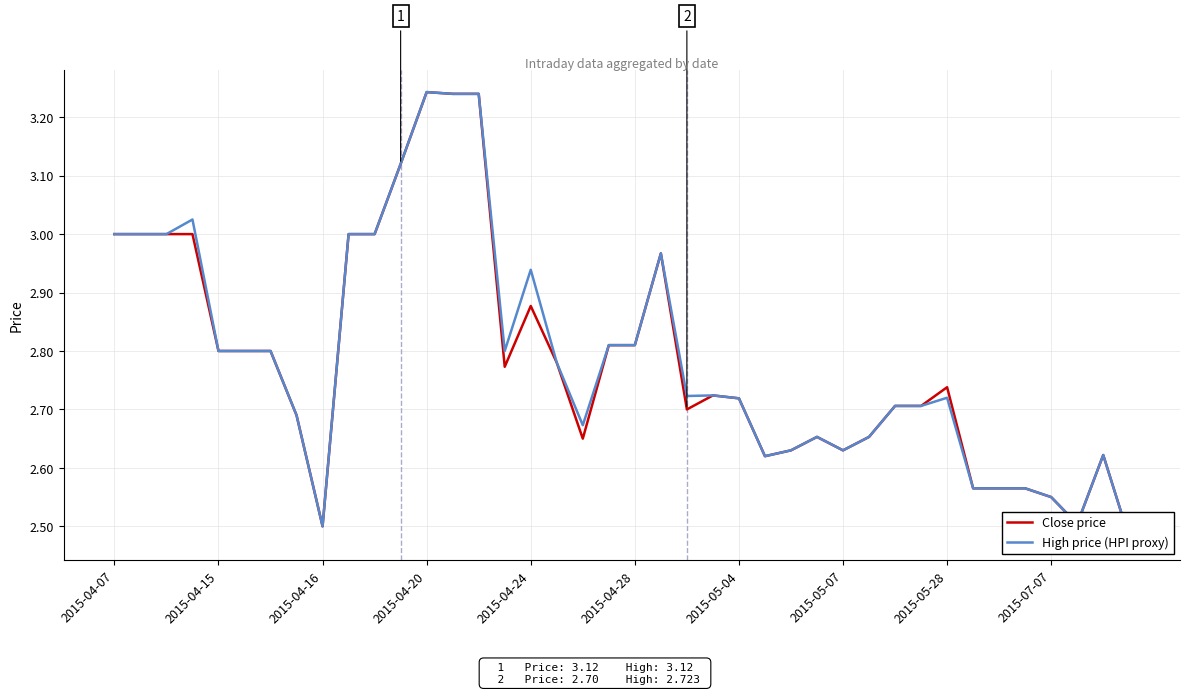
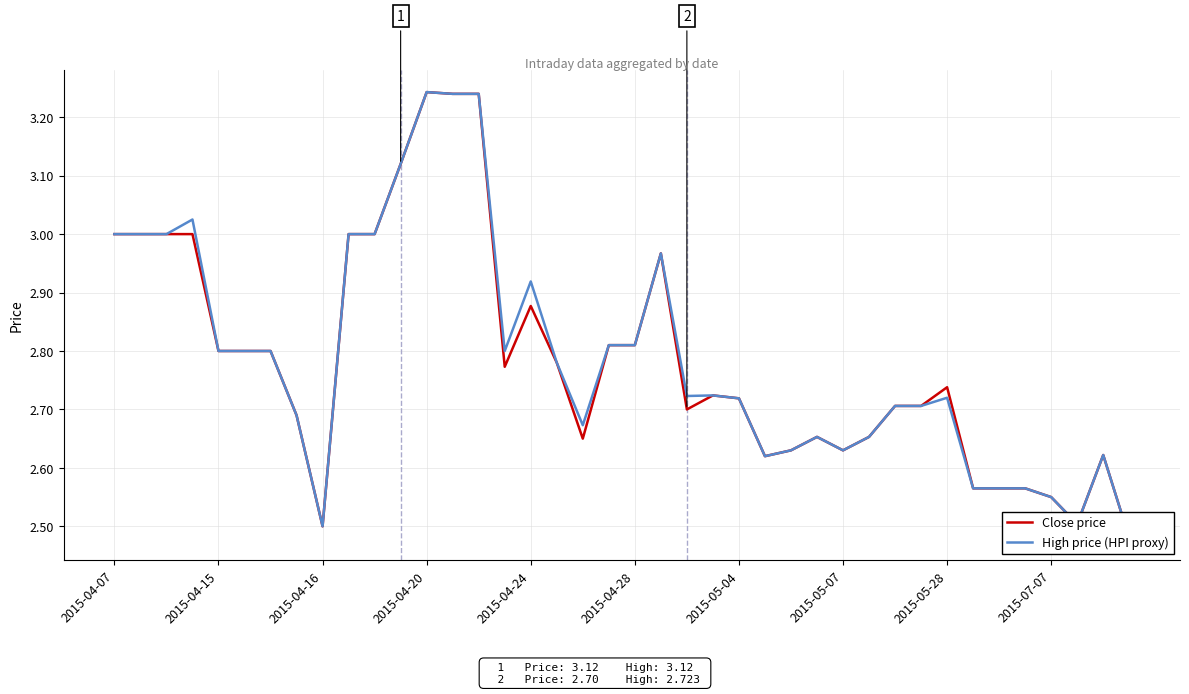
High price (HPI proxy), 2015-04-24: 2.94 -> 2.92
